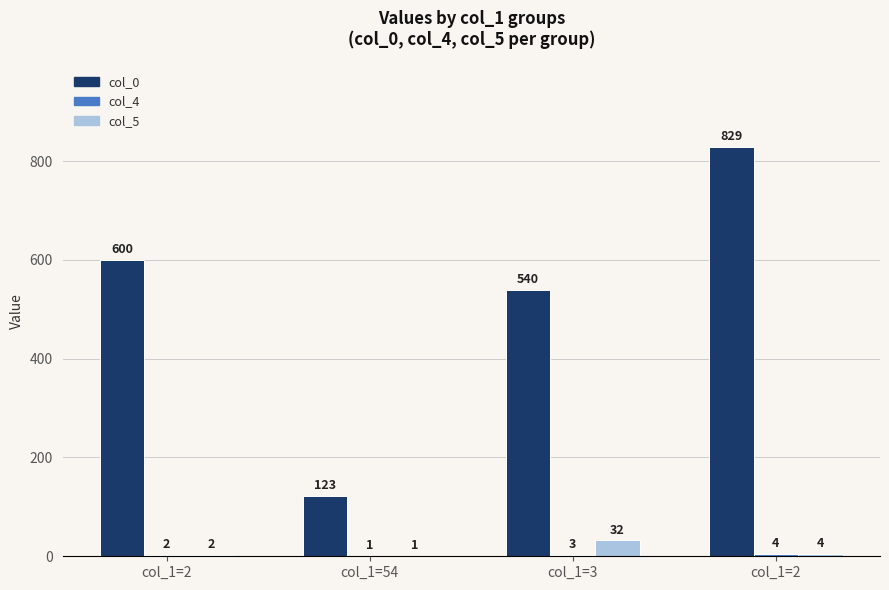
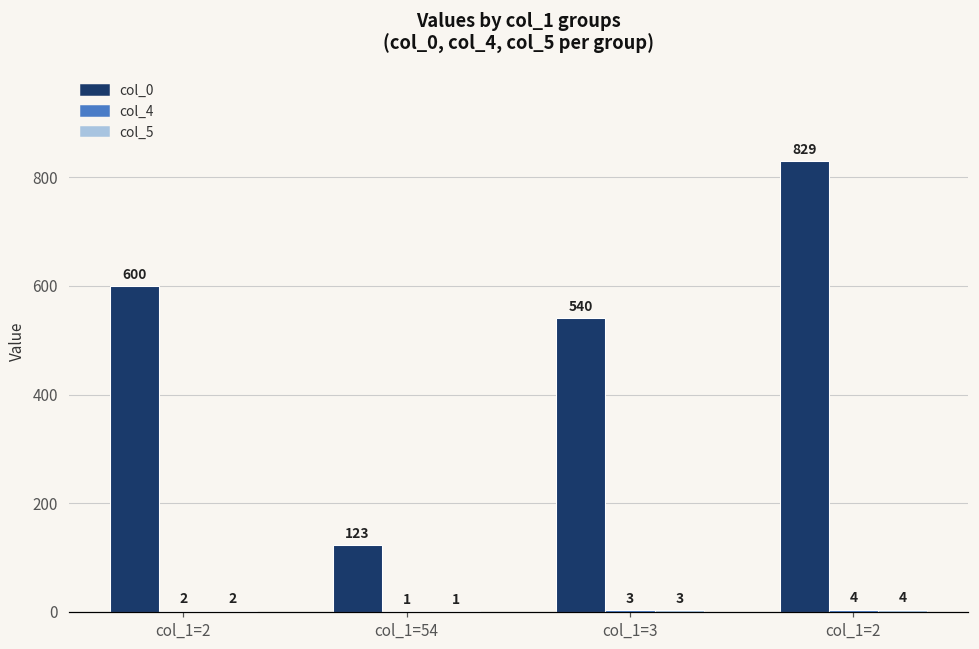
col_5, col_1=3: 32 -> 3
